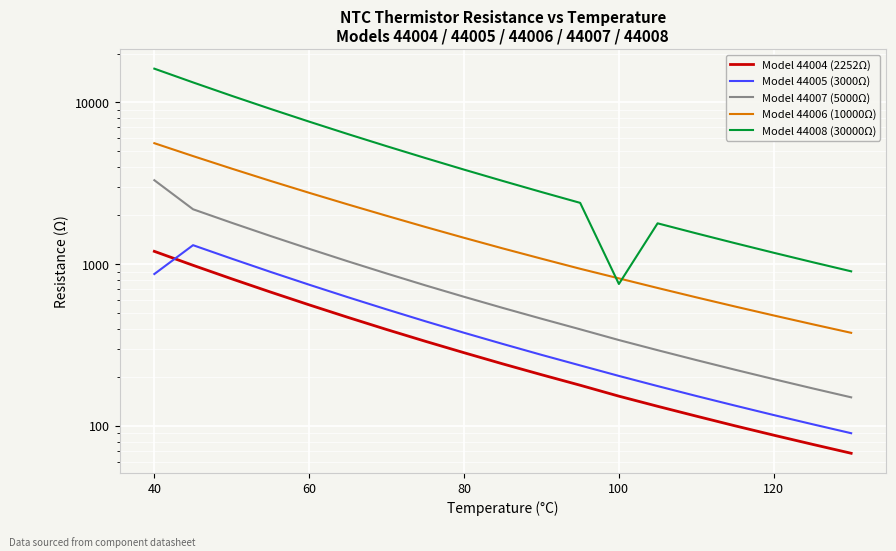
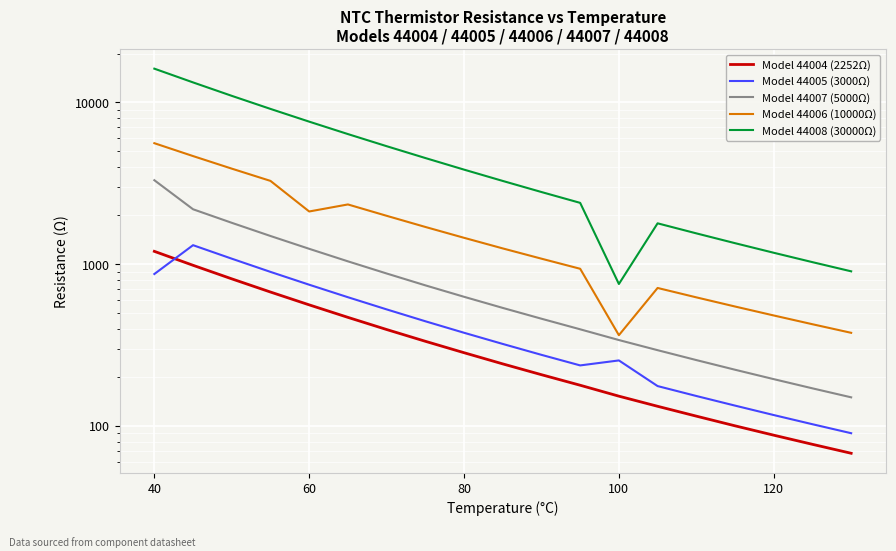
Model 44006 (10000Ω), 60: 2800 -> 2100
Model 44005 (3000Ω), 100: 200 -> 250
Model 44006 (10000Ω), 100: 800 -> 360
